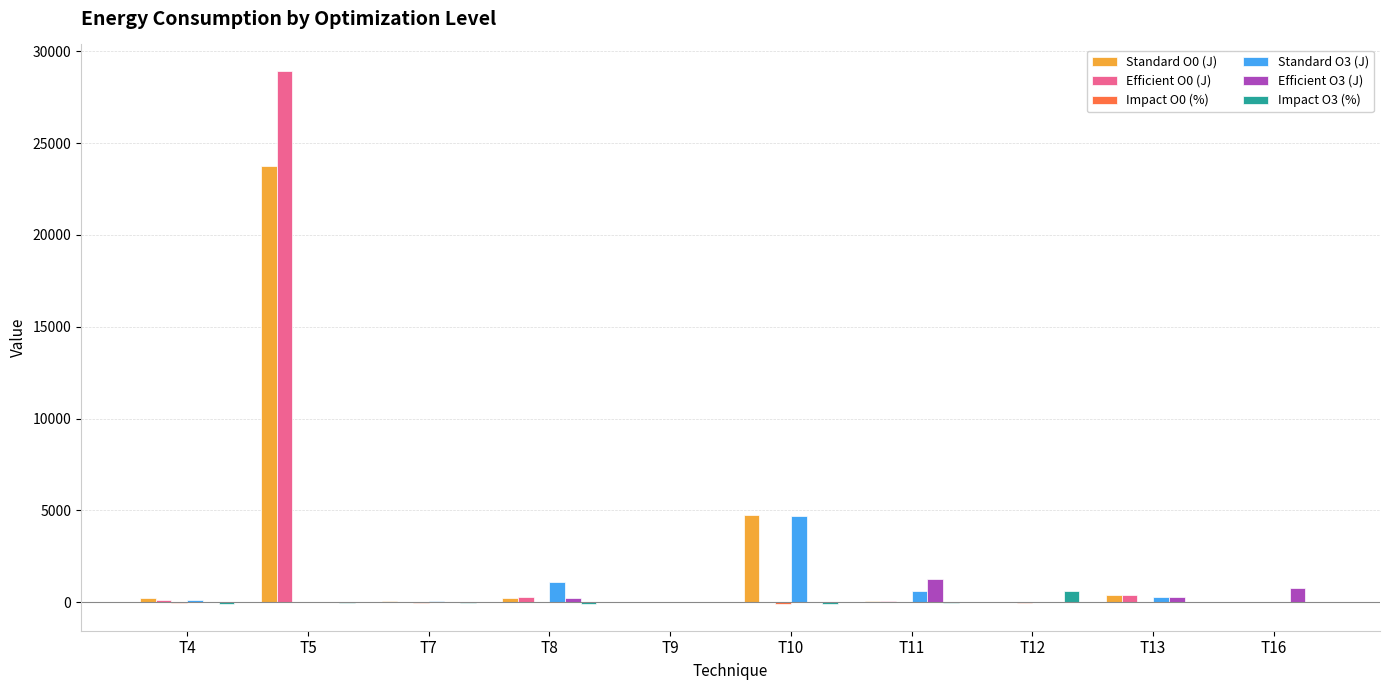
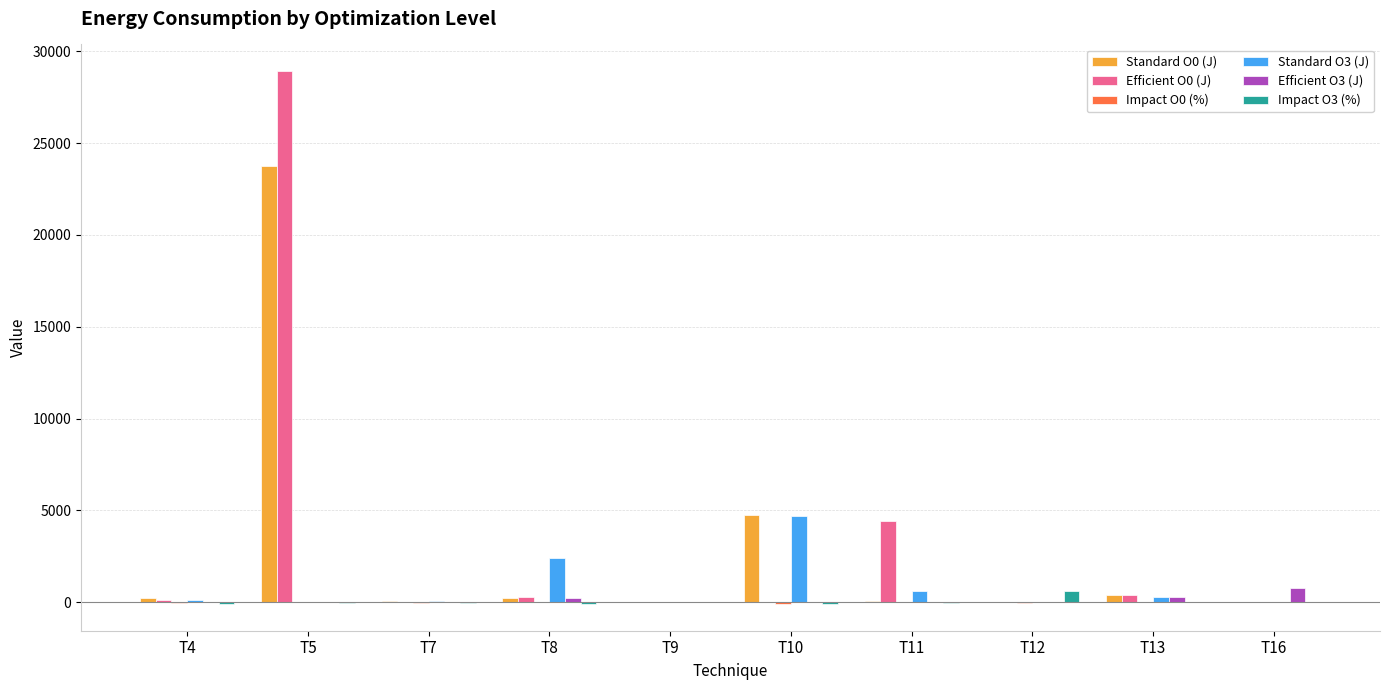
Standard O3 (J), T8: 1100 -> 2400
Efficient O0 (J), T11: 100 -> 4400
Efficient O3 (J), T11: 1300 -> 0
